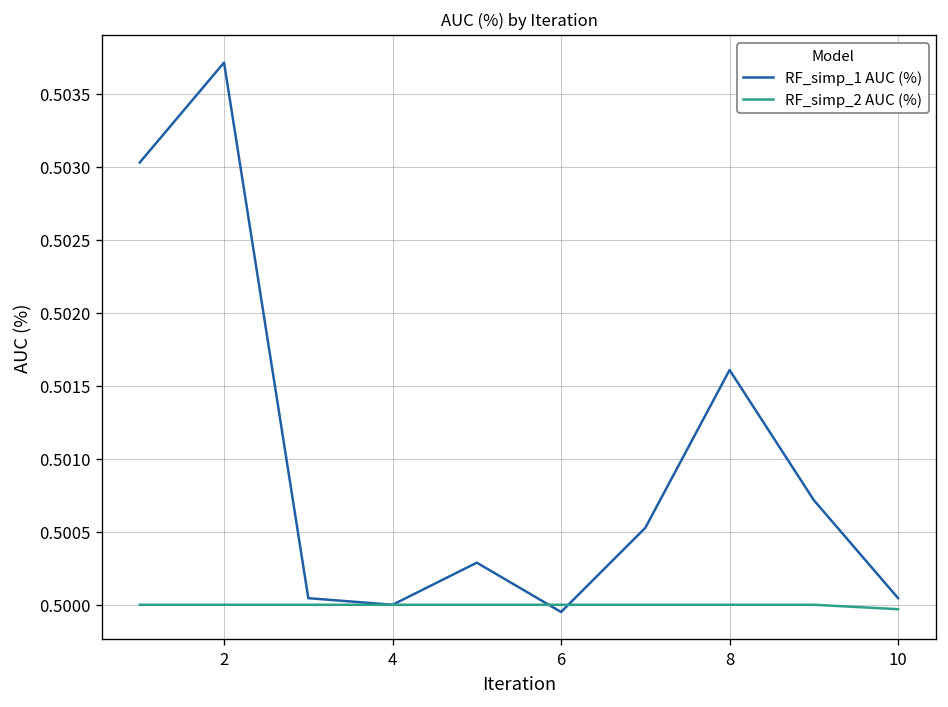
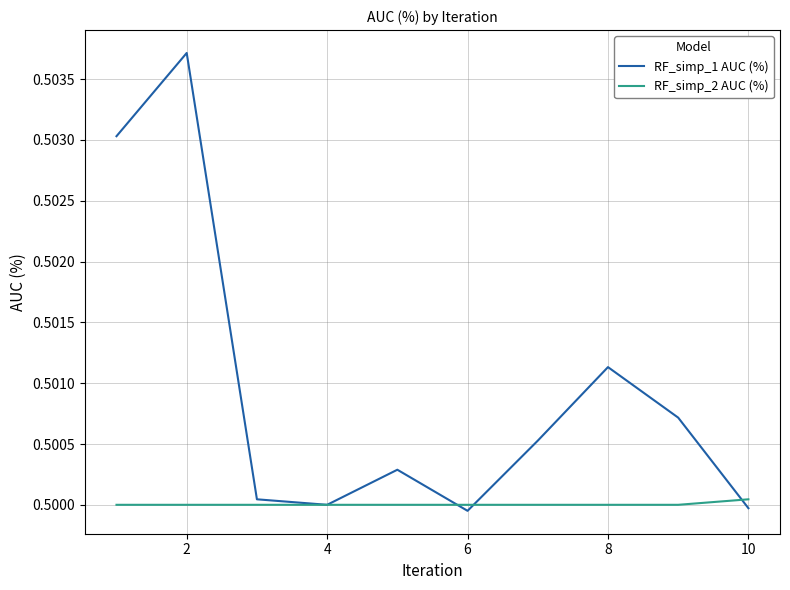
RF_simp_1 AUC (%), 8: 0.50161 -> 0.50113
RF_simp_1 AUC (%), 10: 0.50005 -> 0.49997
RF_simp_2 AUC (%), 10: 0.49997 -> 0.50005
